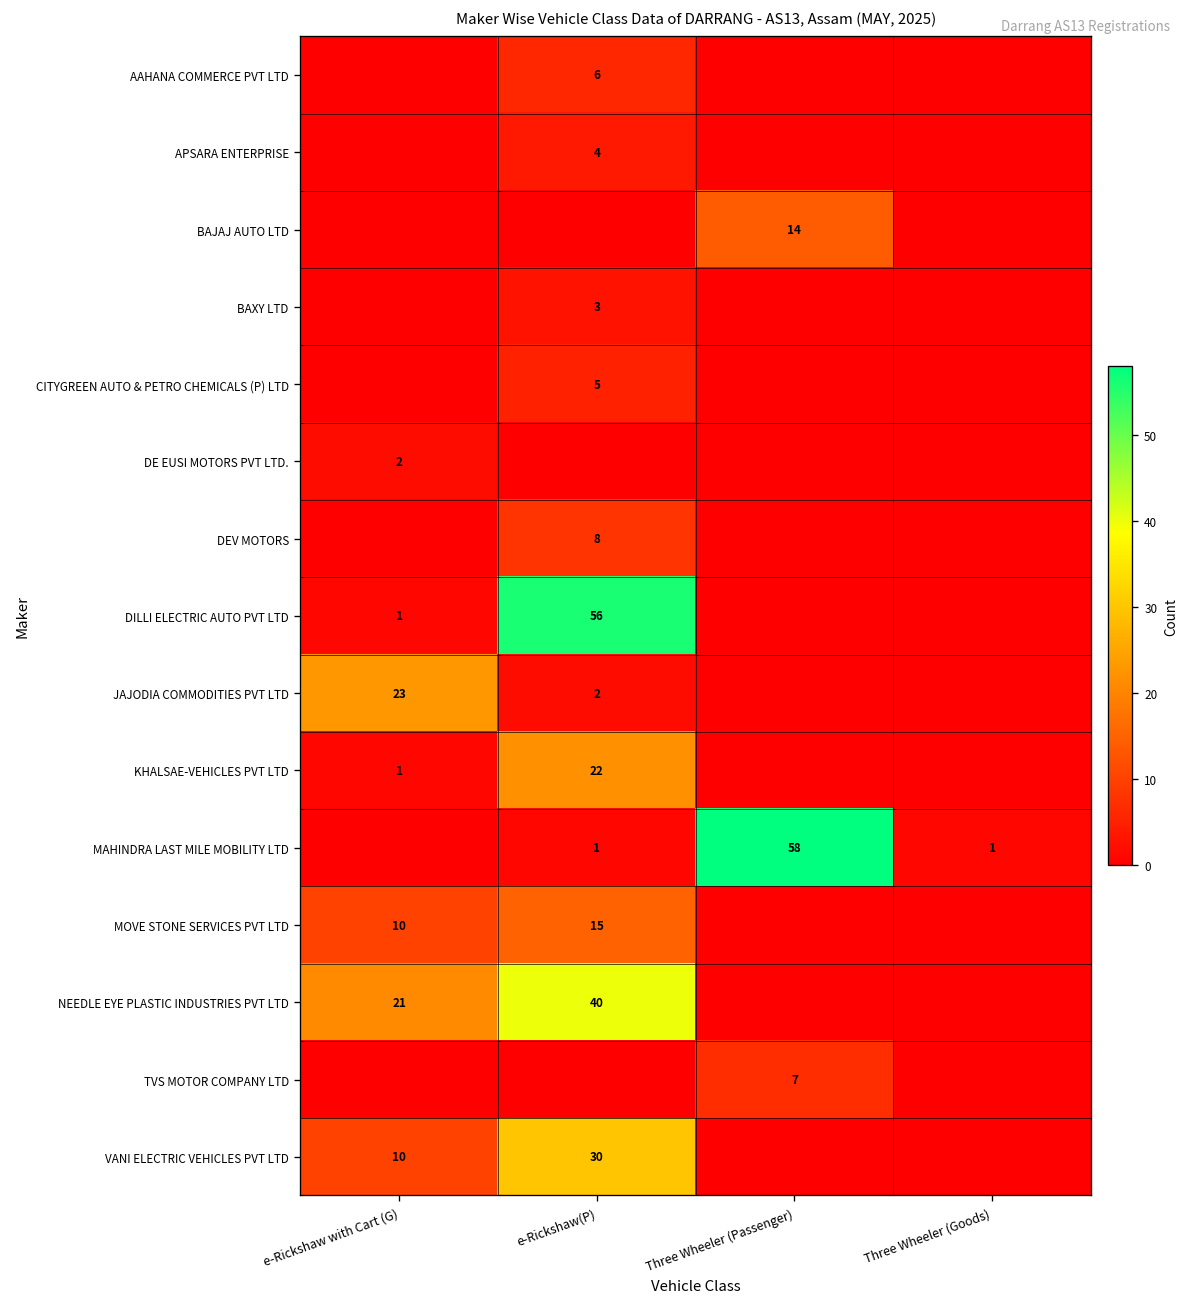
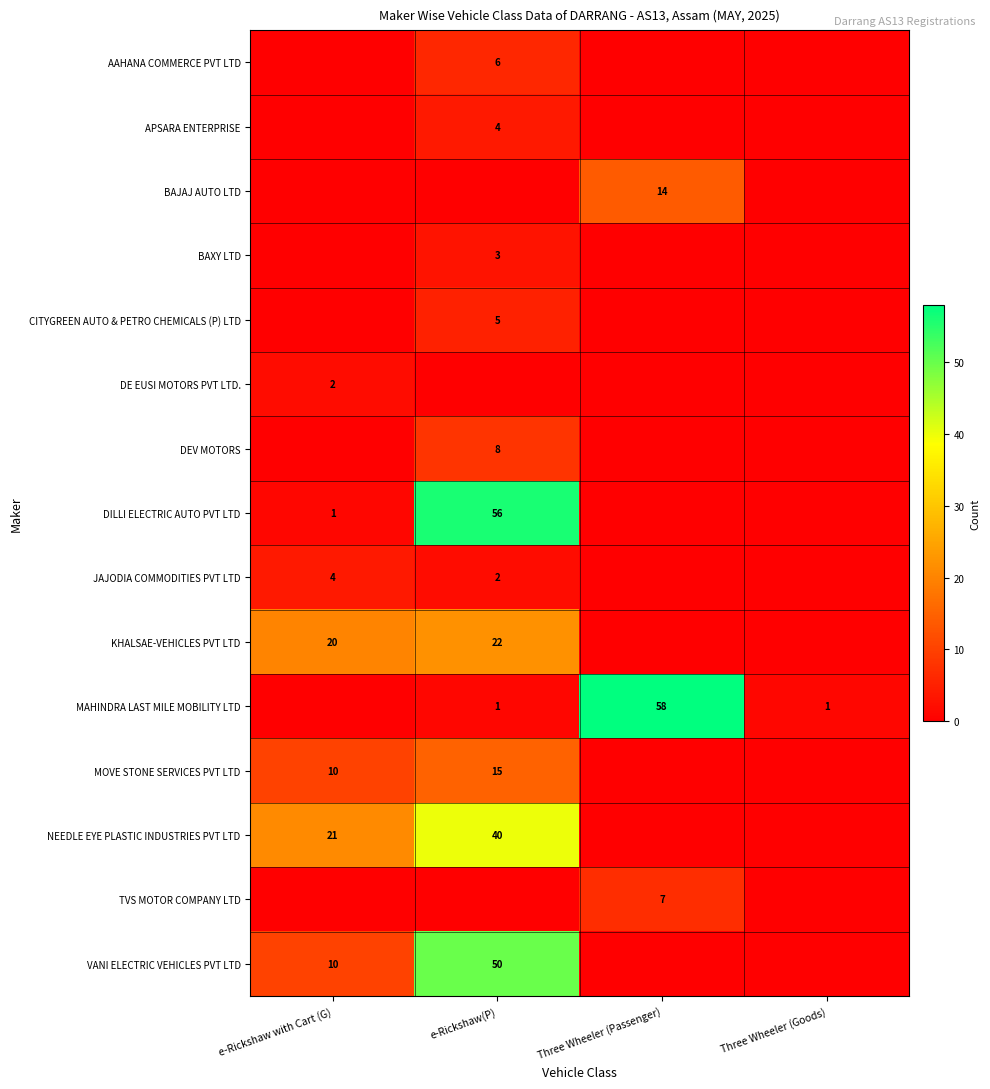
JAJODIA COMMODITIES PVT LTD, e-Rickshaw with Cart (G): 23 -> 4
KHALSAE-VEHICLES PVT LTD, e-Rickshaw with Cart (G): 1 -> 20
VANI ELECTRIC VEHICLES PVT LTD, e-Rickshaw(P): 30 -> 50
